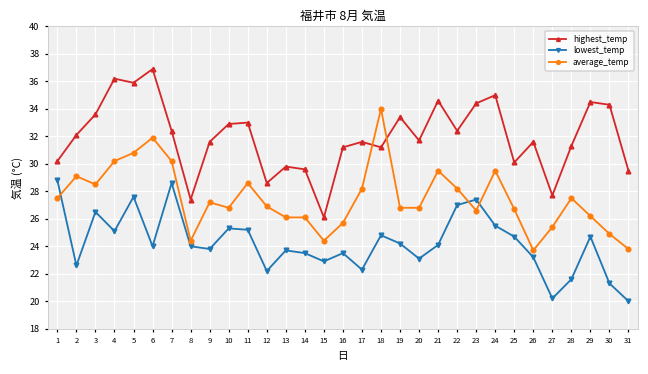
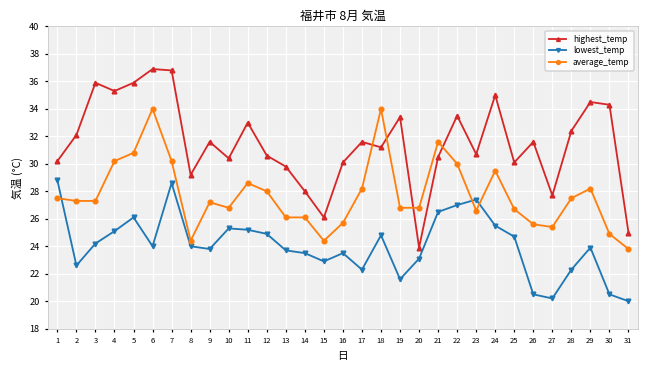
average_temp, 2: 29.1 -> 27.3
highest_temp, 3: 33.6 -> 35.9
lowest_temp, 3: 26.5 -> 24.2
average_temp, 3: 28.5 -> 27.3
highest_temp, 4: 36.2 -> 35.3
lowest_temp, 5: 27.6 -> 26.1
average_temp, 6: 31.9 -> 34.0
highest_temp, 7: 32.4 -> 36.8
highest_temp, 8: 27.4 -> 29.2
highest_temp, 10: 32.9 -> 30.4
highest_temp, 12: 28.6 -> 30.6
lowest_temp, 12: 22.2 -> 24.9
average_temp, 12: 26.9 -> 28.0
highest_temp, 14: 29.6 -> 28.0
highest_temp, 16: 31.2 -> 30.1
lowest_temp, 19: 24.2 -> 21.6
highest_temp, 20: 31.7 -> 23.9
highest_temp, 21: 34.6 -> 30.5
lowest_temp, 21: 24.1 -> 26.5
average_temp, 21: 29.5 -> 31.6
highest_temp, 22: 32.4 -> 33.5
average_temp, 22: 28.2 -> 30.0
highest_temp, 23: 34.4 -> 30.7
lowest_temp, 26: 23.2 -> 20.5
average_temp, 26: 23.7 -> 25.6
highest_temp, 28: 31.3 -> 32.4
lowest_temp, 28: 21.6 -> 22.3
lowest_temp, 29: 24.7 -> 23.9
average_temp, 29: 26.2 -> 28.2
lowest_temp, 30: 21.3 -> 20.5
highest_temp, 31: 29.5 -> 25.0
